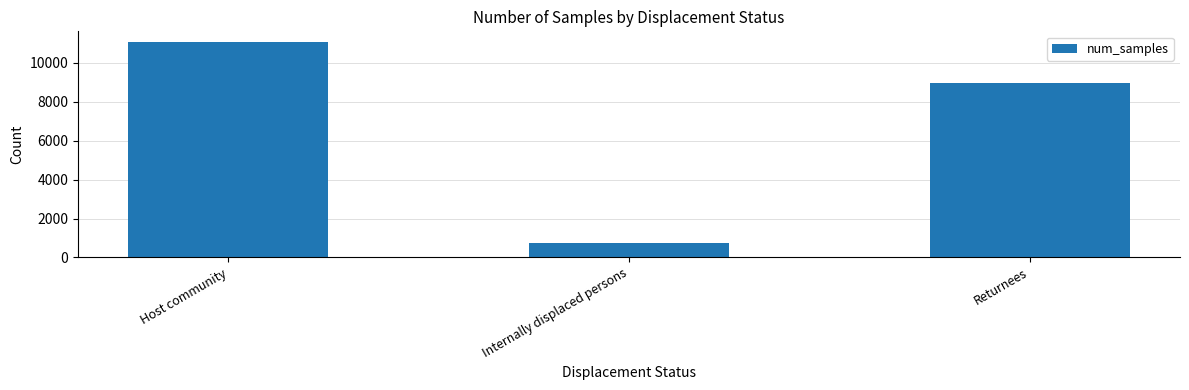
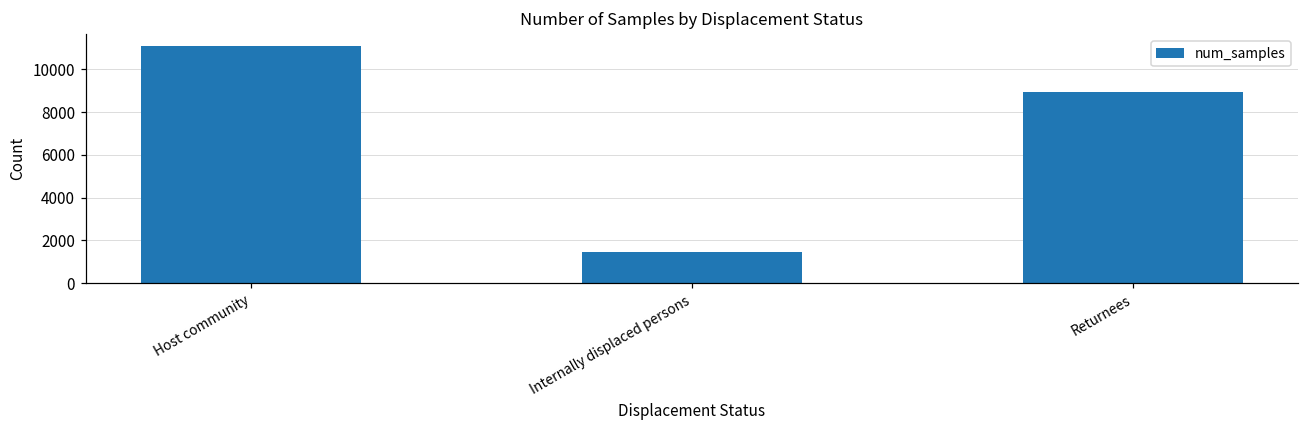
Internally displaced persons: 800 -> 1500
